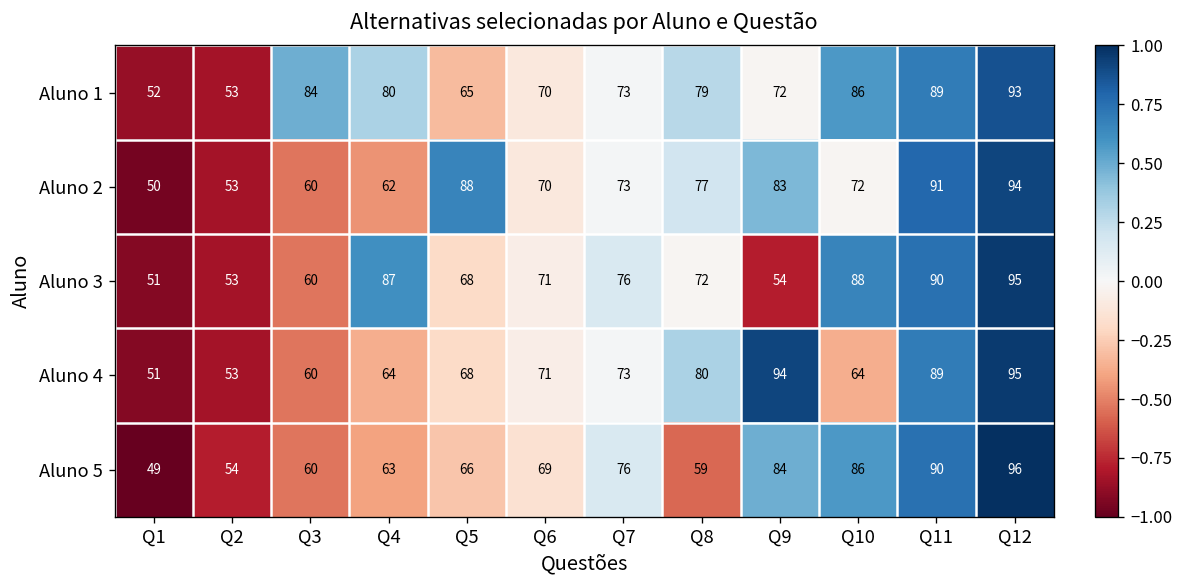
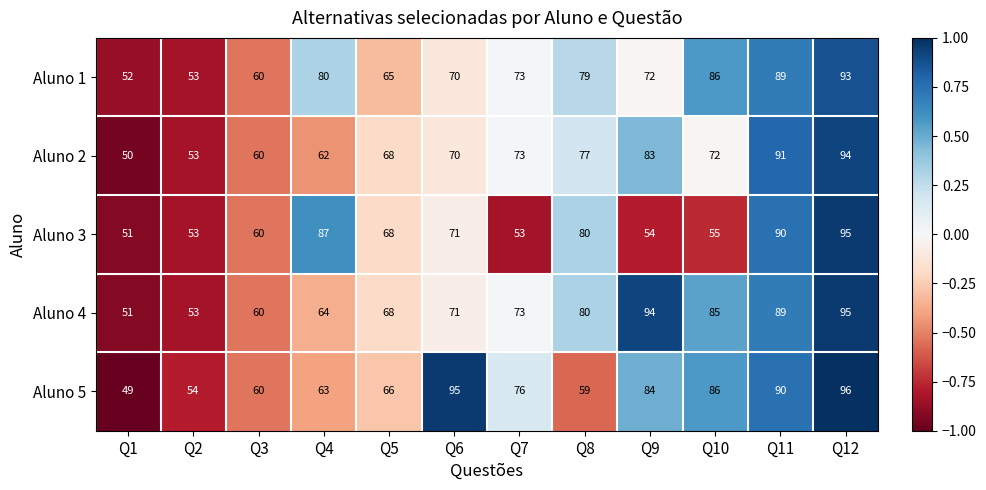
Aluno 1, Q3: 84 -> 60
Aluno 2, Q5: 88 -> 68
Aluno 3, Q7: 76 -> 53
Aluno 3, Q8: 72 -> 80
Aluno 3, Q10: 88 -> 55
Aluno 4, Q10: 64 -> 85
Aluno 5, Q6: 69 -> 95
